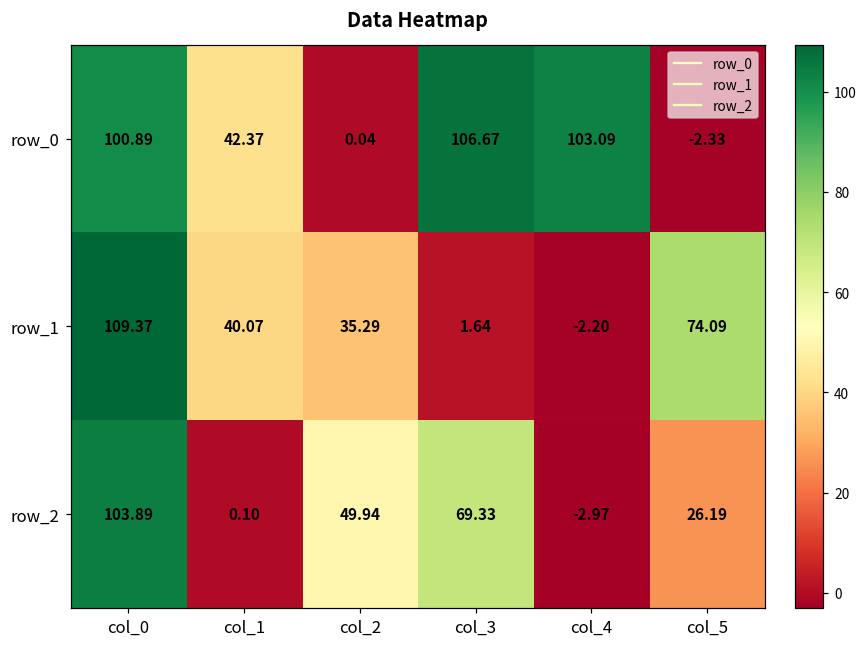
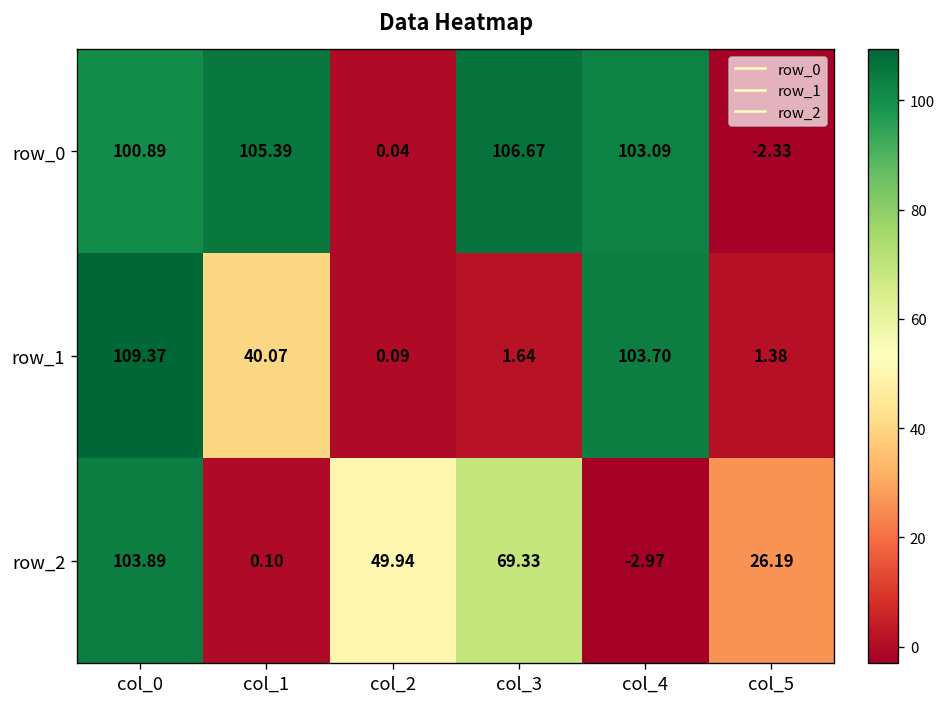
row_0, col_1: 42.37 -> 105.39
row_1, col_2: 35.29 -> 0.09
row_1, col_4: -2.20 -> 103.70
row_1, col_5: 74.09 -> 1.38
